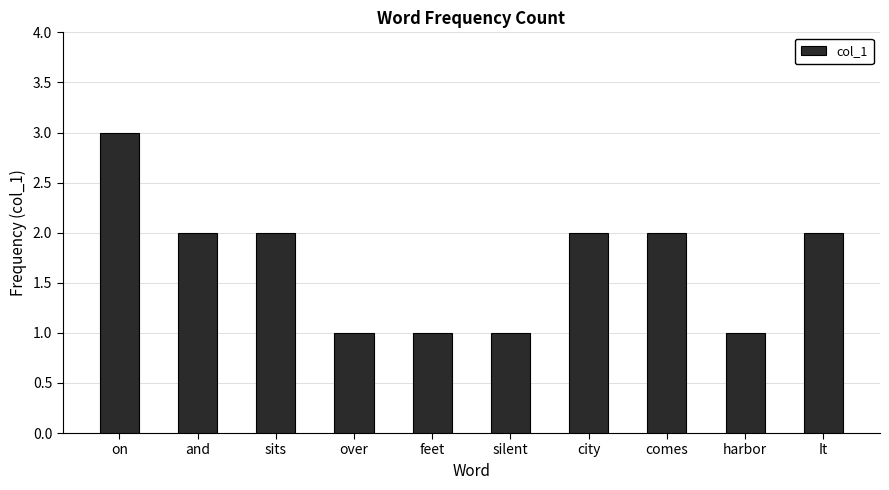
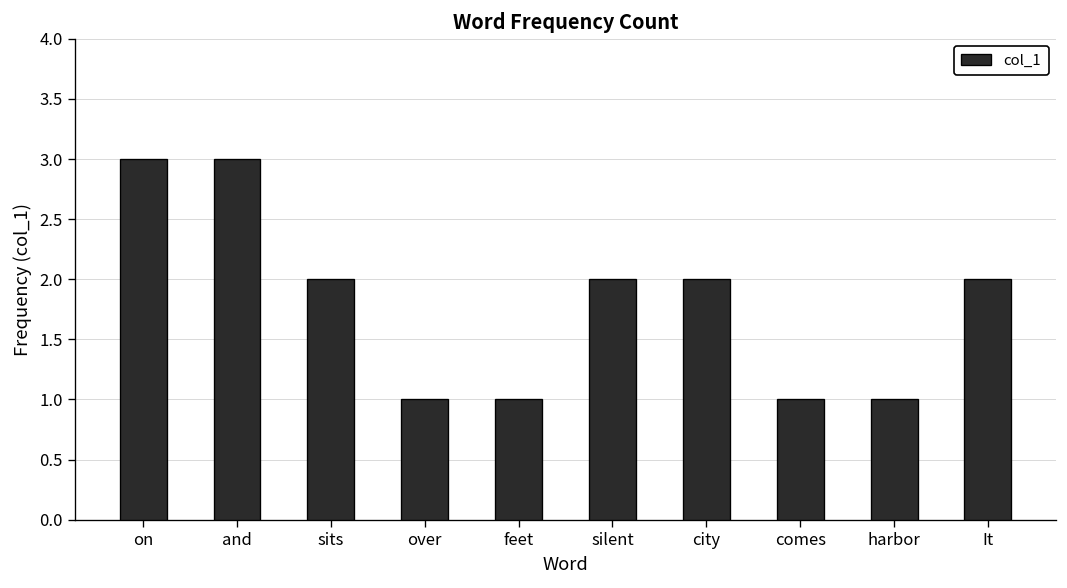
and: 2 -> 3
silent: 1 -> 2
comes: 2 -> 1
